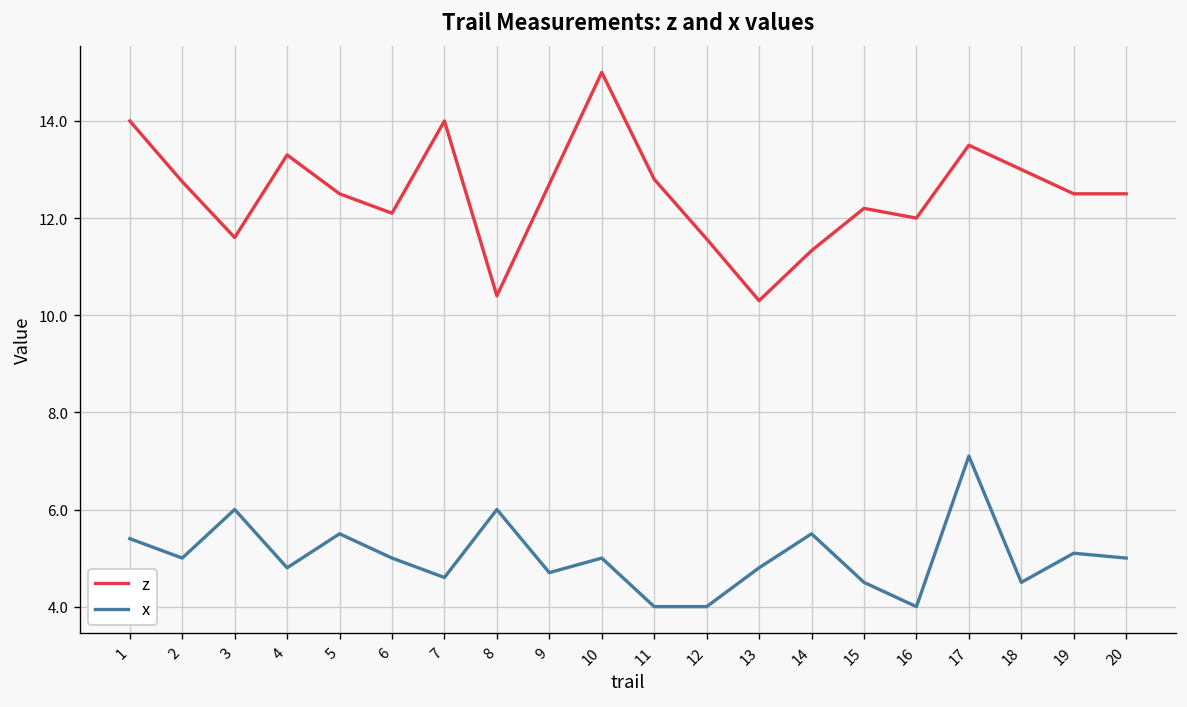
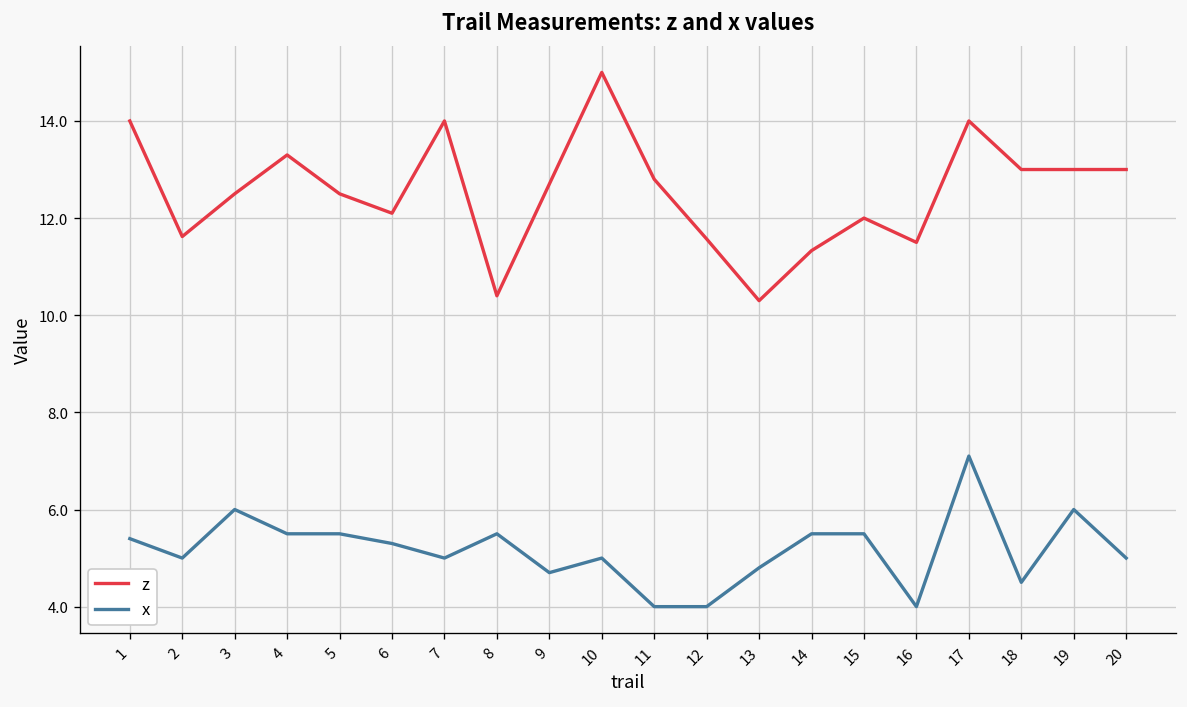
z, 2: 12.8 -> 11.6
z, 3: 11.6 -> 12.5
x, 4: 4.8 -> 5.5
x, 6: 5.0 -> 5.3
x, 7: 4.6 -> 5.0
x, 8: 6.0 -> 5.5
z, 15: 12.2 -> 12.0
x, 15: 4.5 -> 5.5
z, 16: 12.0 -> 11.5
z, 17: 13.5 -> 14.0
z, 19: 12.5 -> 13.0
x, 19: 5.1 -> 6.0
z, 20: 12.5 -> 13.0
